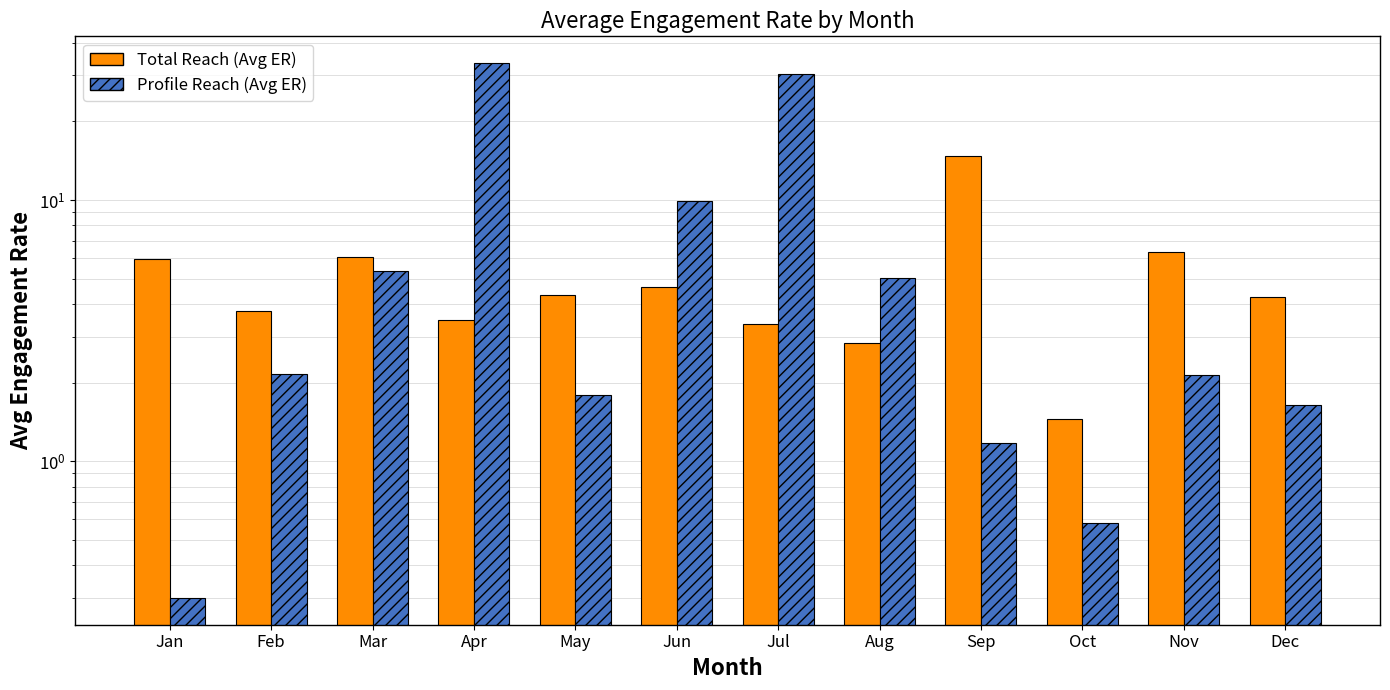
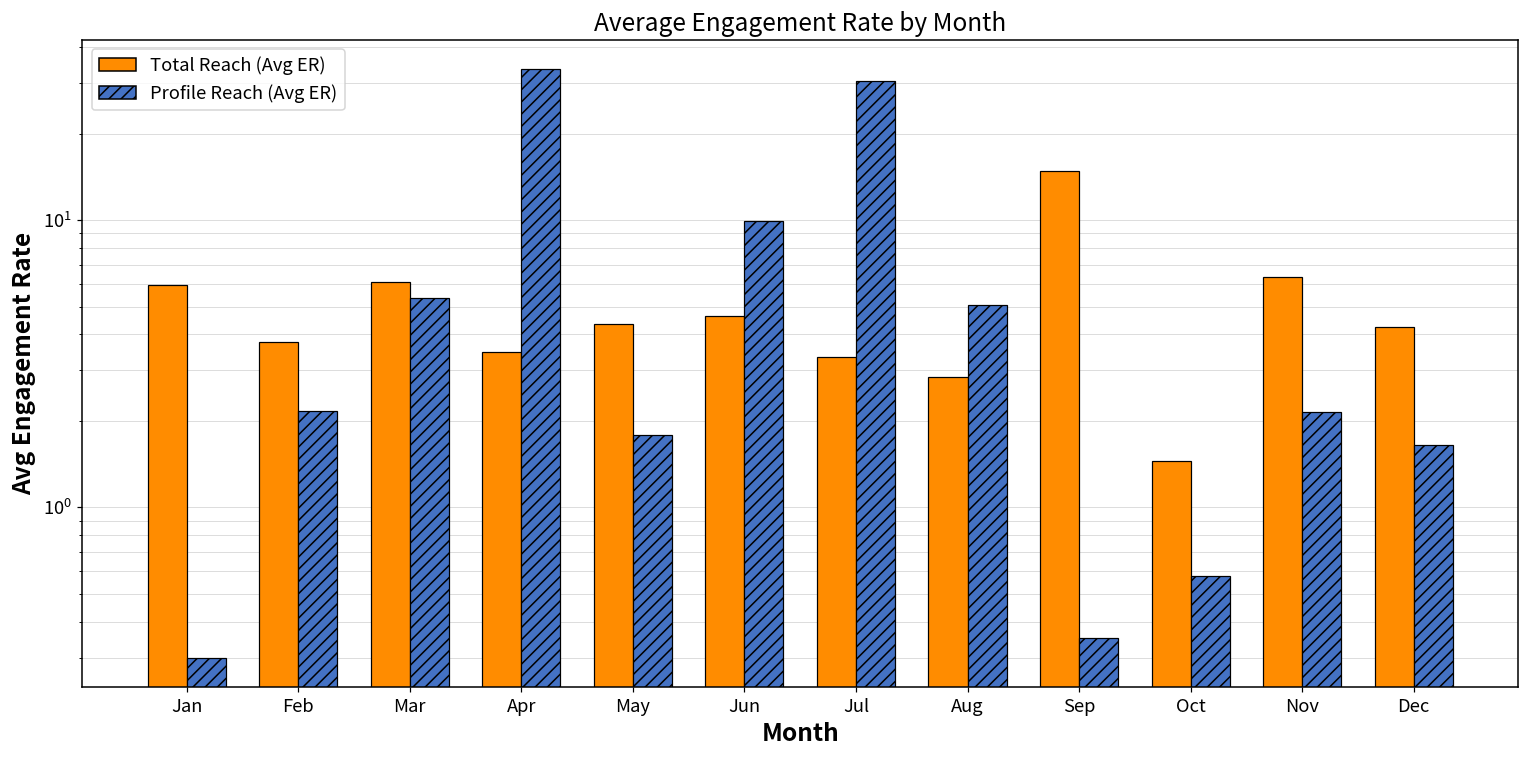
Profile Reach (Avg ER), Sep: 1.2 -> 0.35
